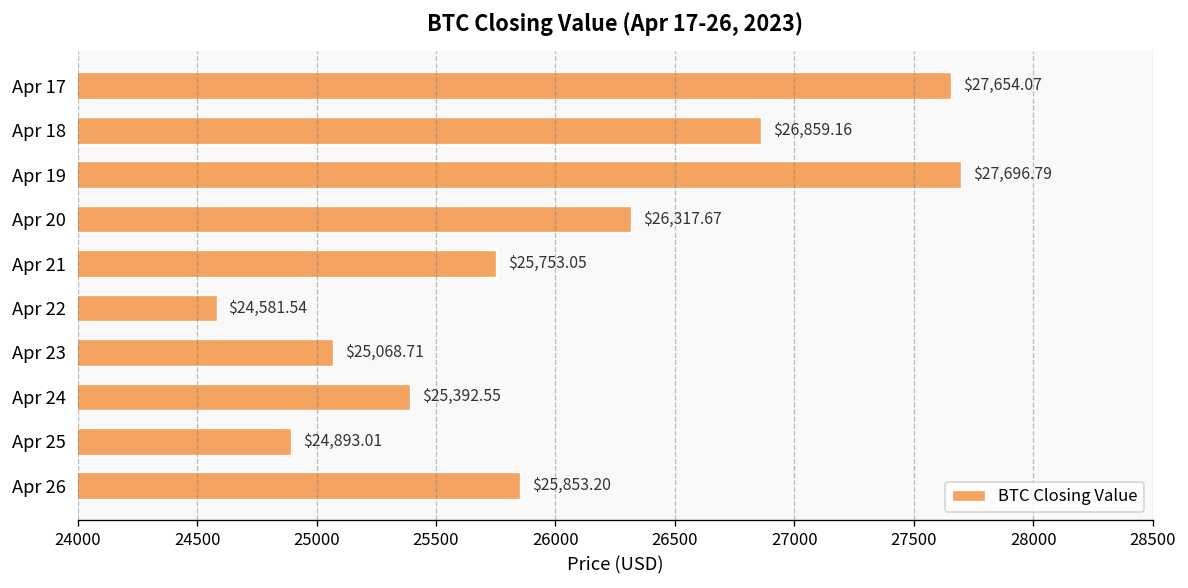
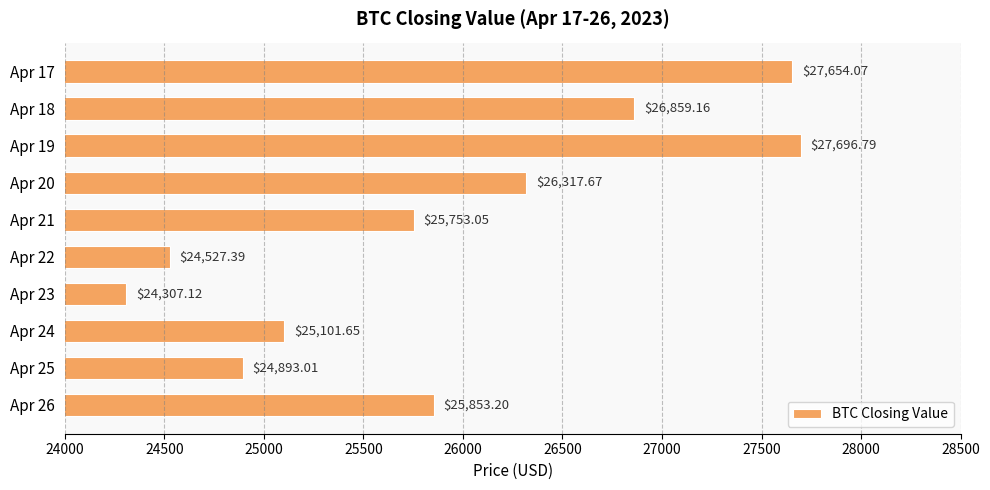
Apr 22: $24,581.54 -> $24,527.39
Apr 23: $25,068.71 -> $24,307.12
Apr 24: $25,392.55 -> $25,101.65
